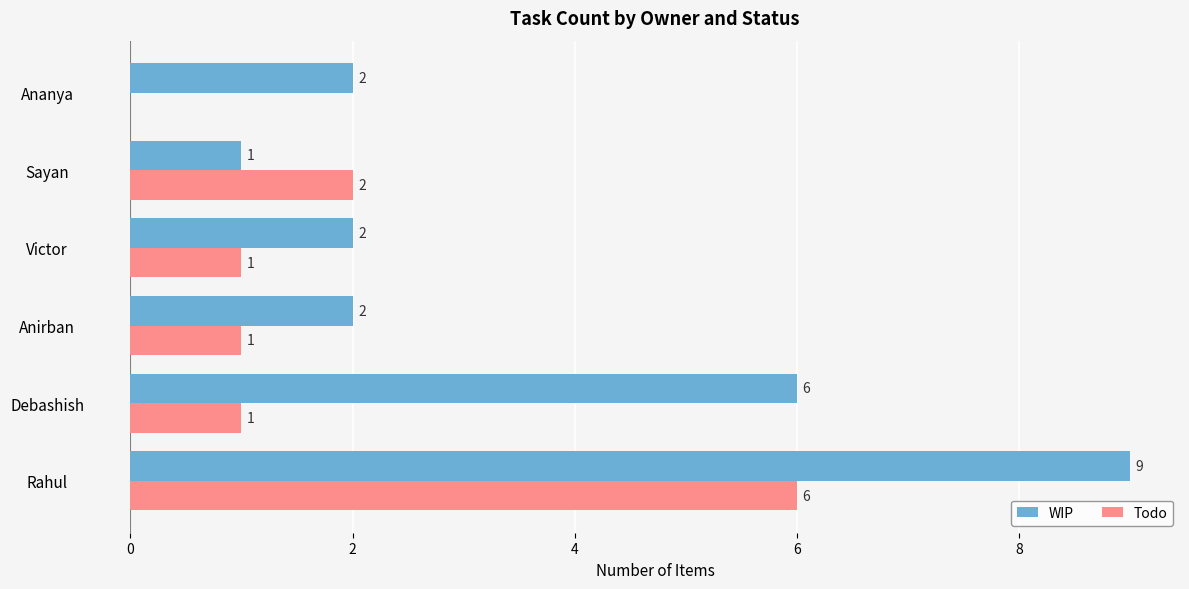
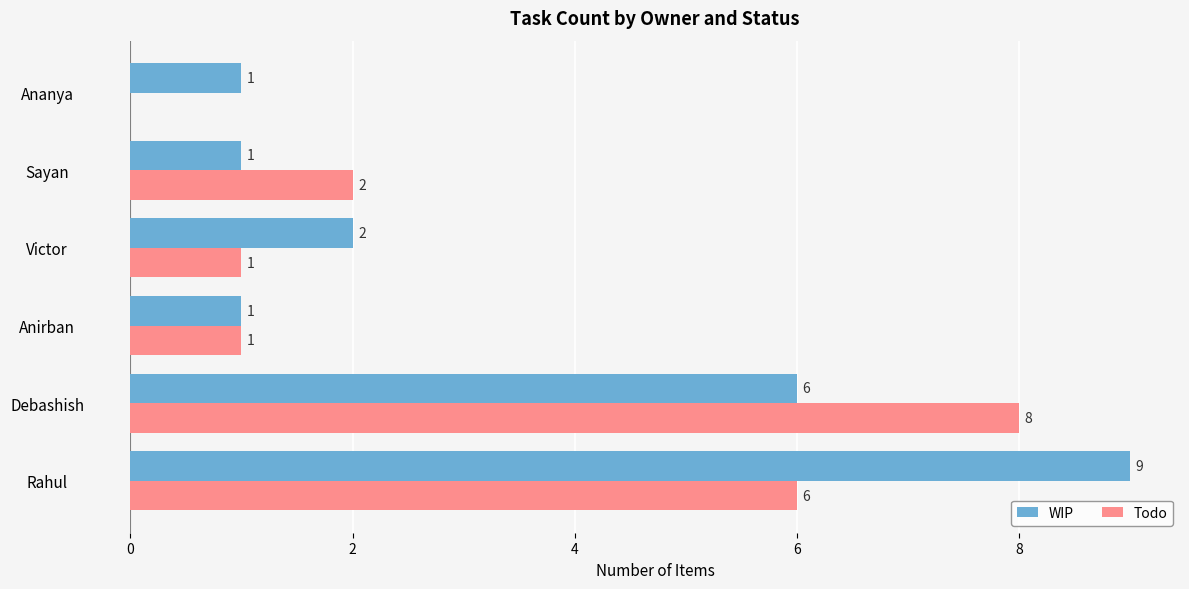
WIP, Ananya: 2 -> 1
WIP, Anirban: 2 -> 1
Todo, Debashish: 1 -> 8
